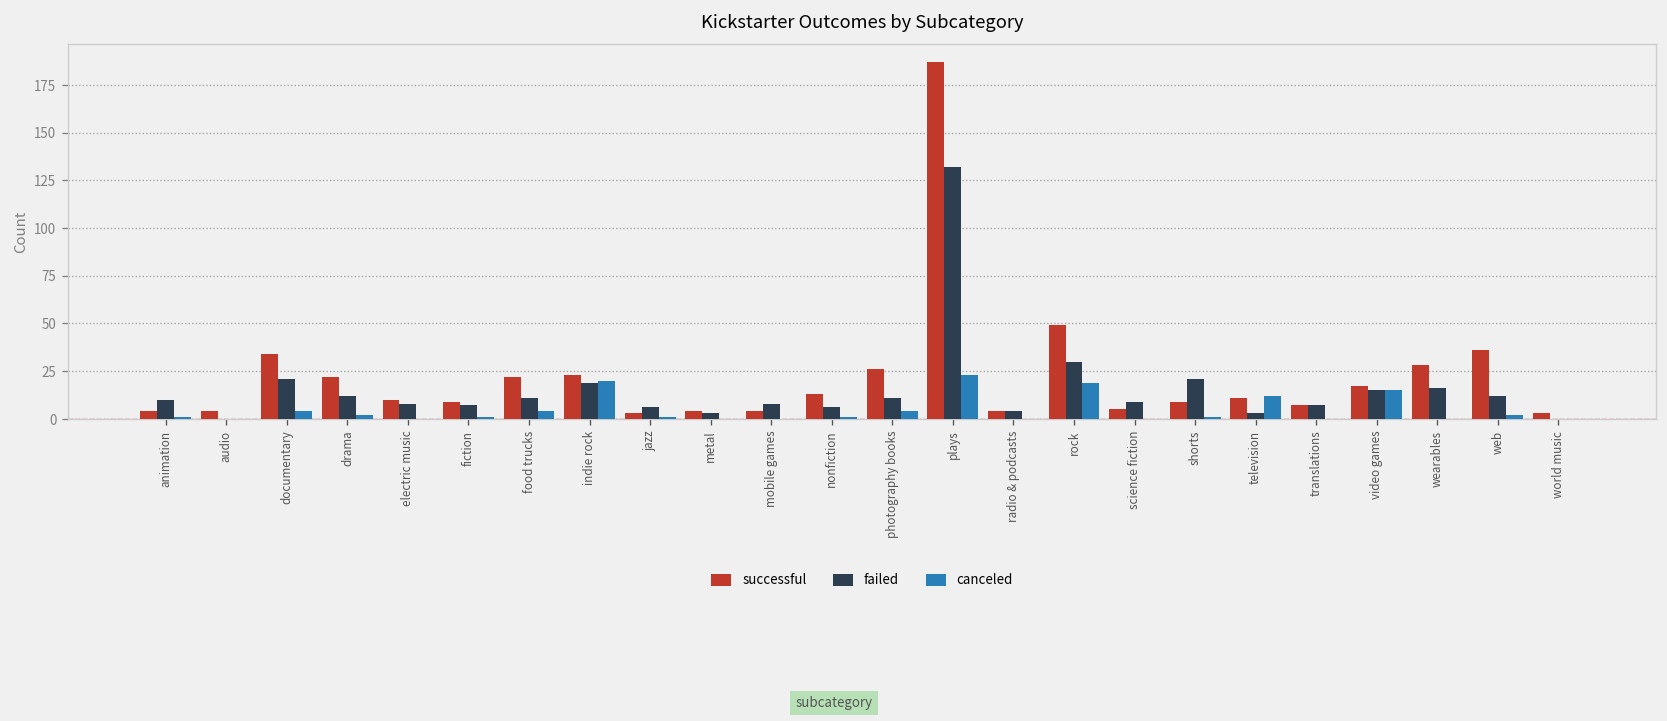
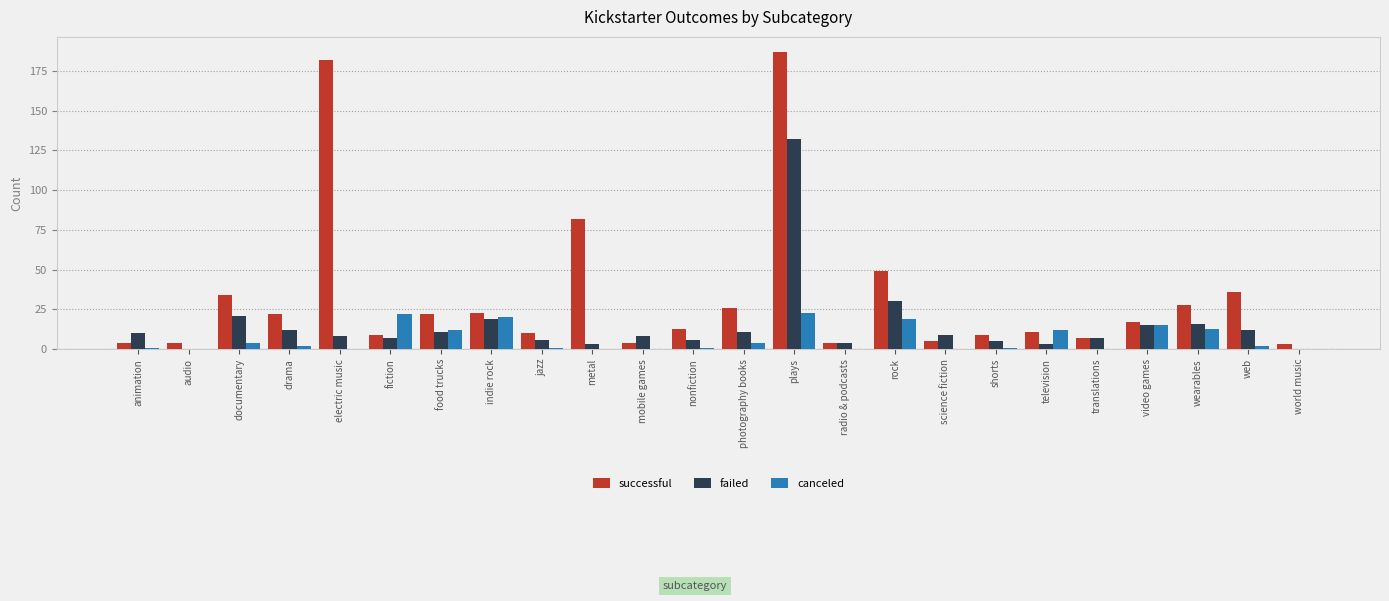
successful, electric music: 10 -> 182
canceled, fiction: 1 -> 22
canceled, food trucks: 4 -> 12
successful, jazz: 3 -> 10
successful, metal: 4 -> 82
failed, shorts: 21 -> 5
canceled, wearables: 0 -> 13
